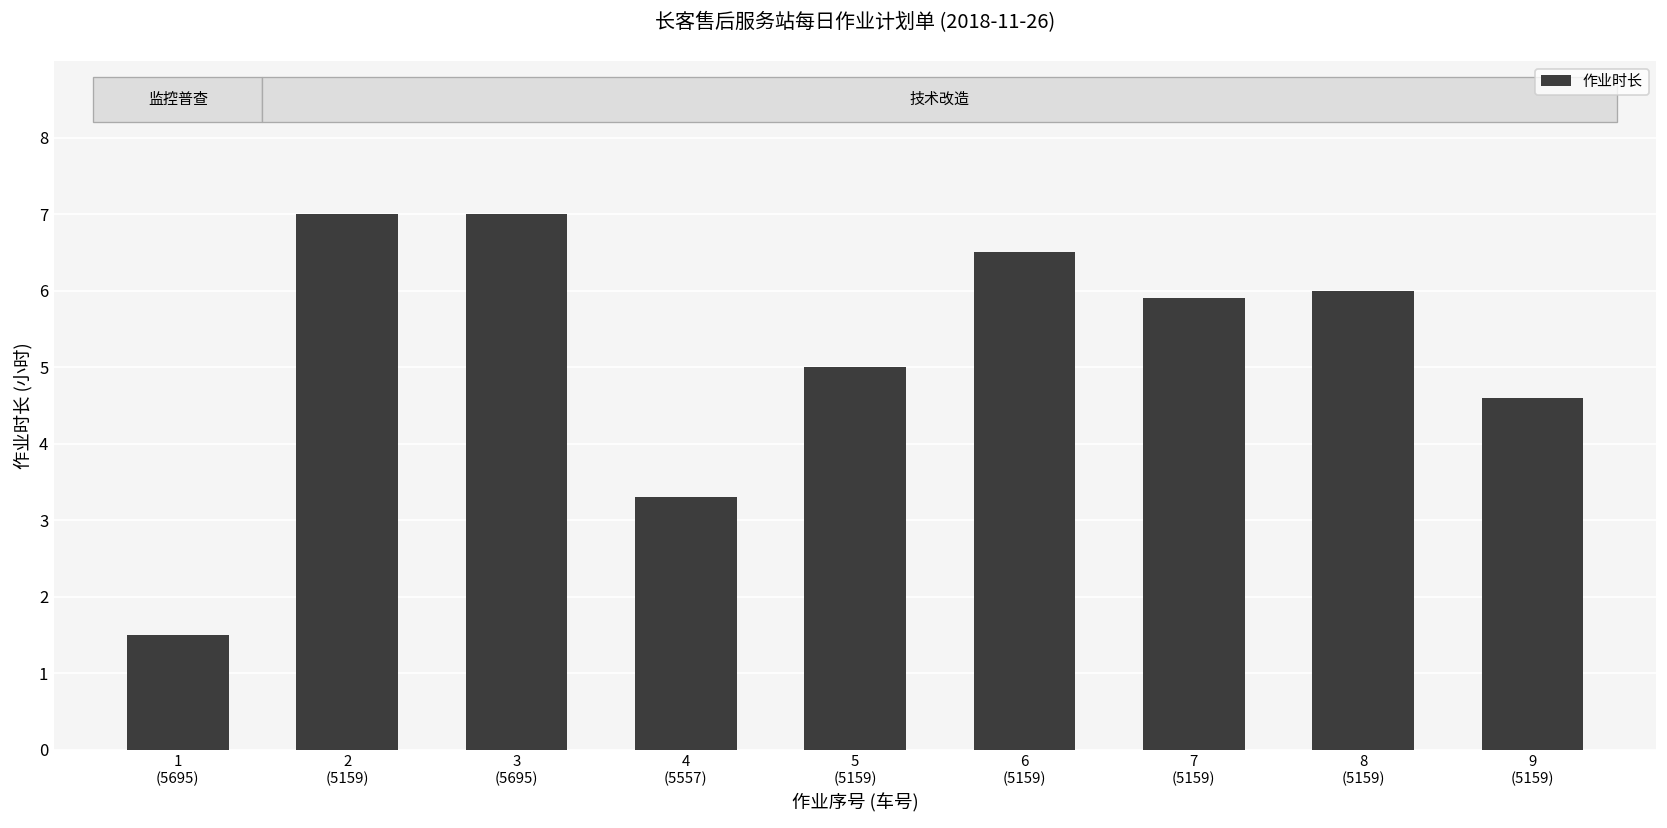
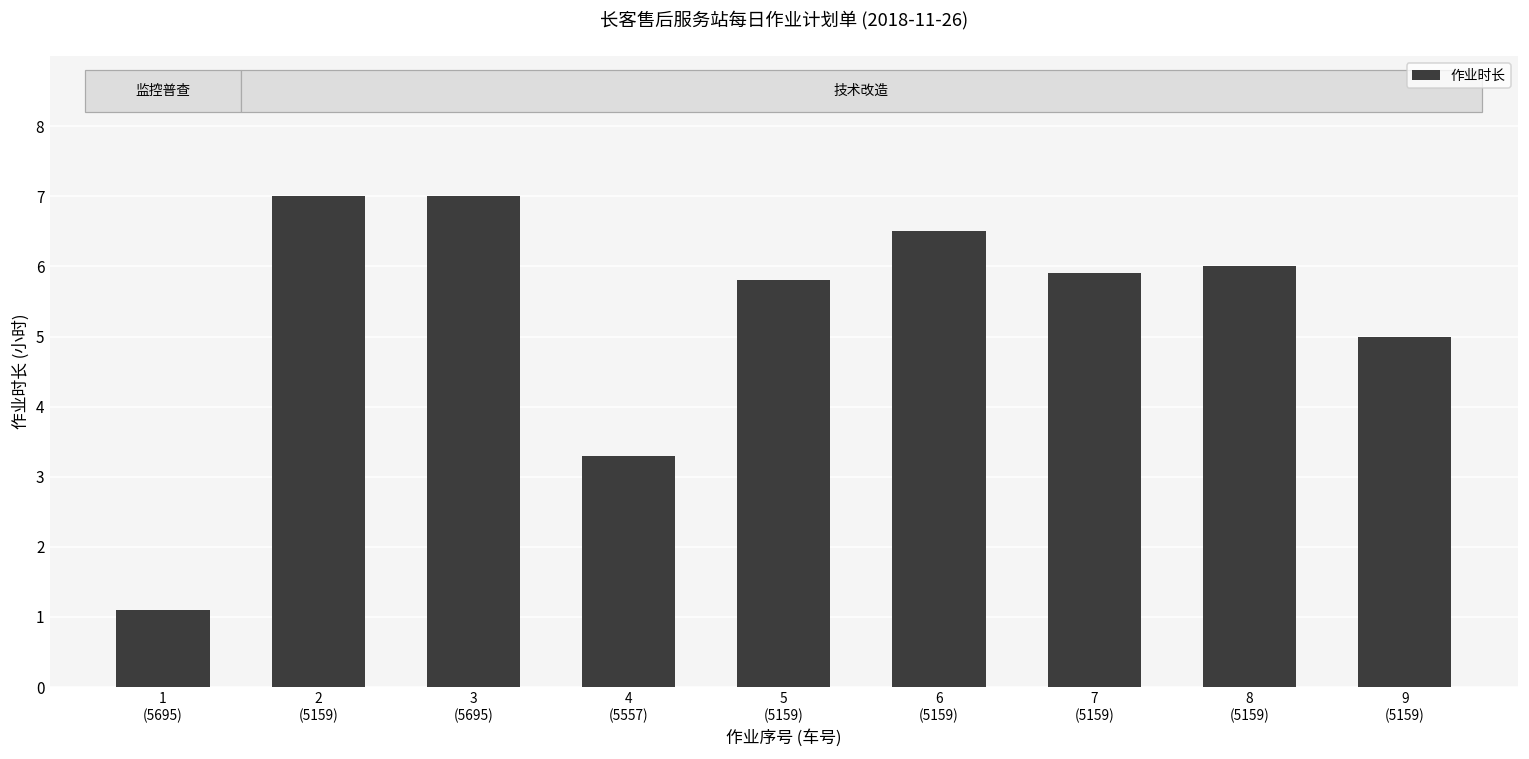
1 (5695): 1.5 -> 1.1
5 (5159): 5.0 -> 5.8
9 (5159): 4.6 -> 5.0
